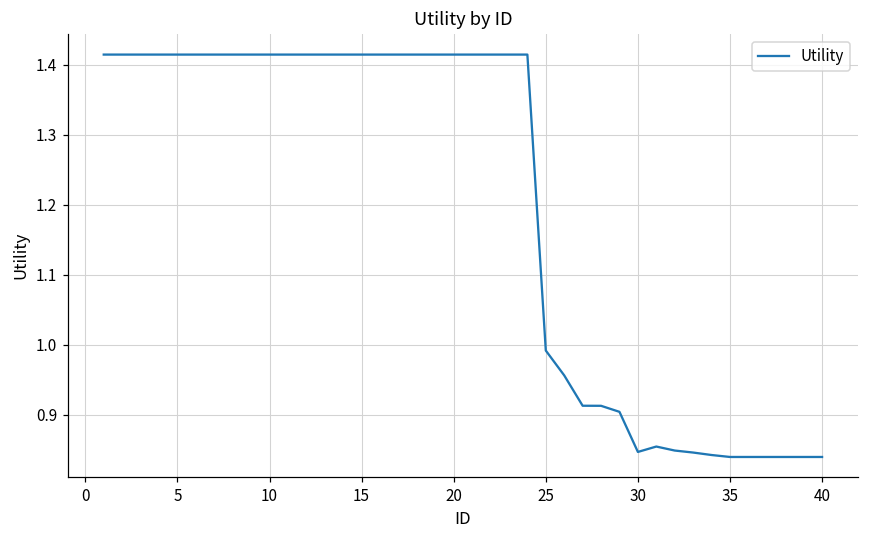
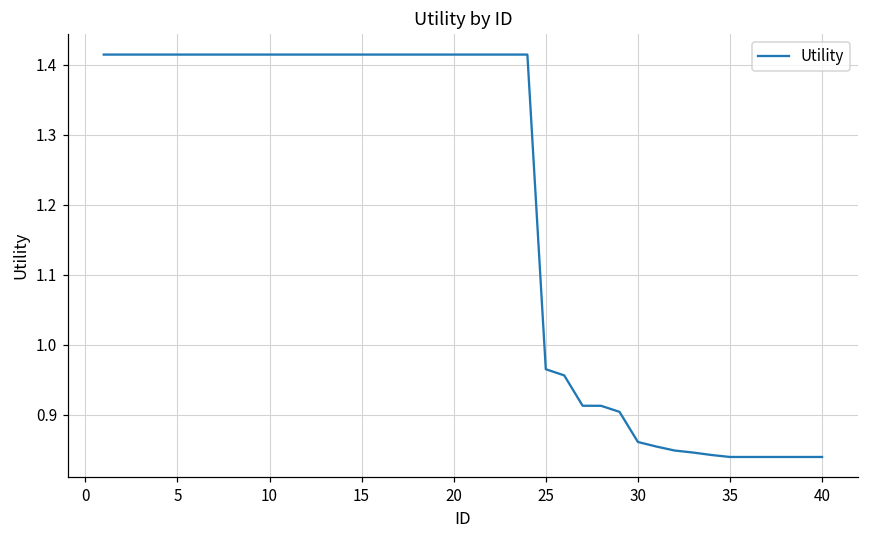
25: 0.99 -> 0.97
30: 0.85 -> 0.86
